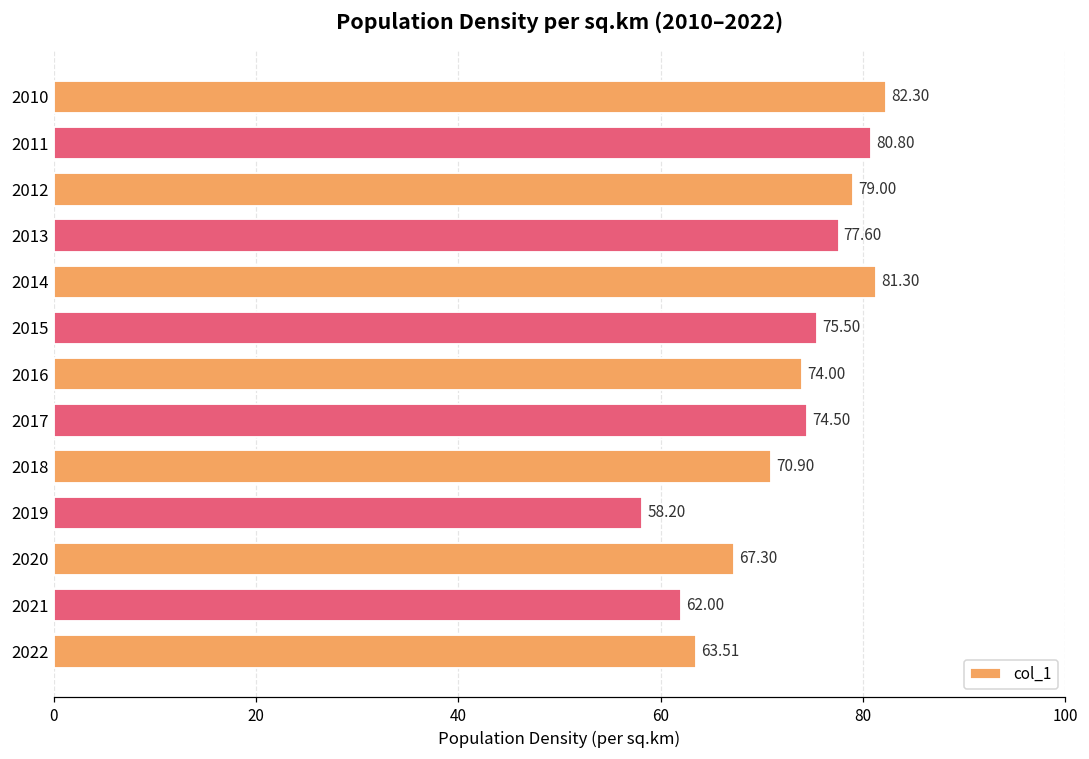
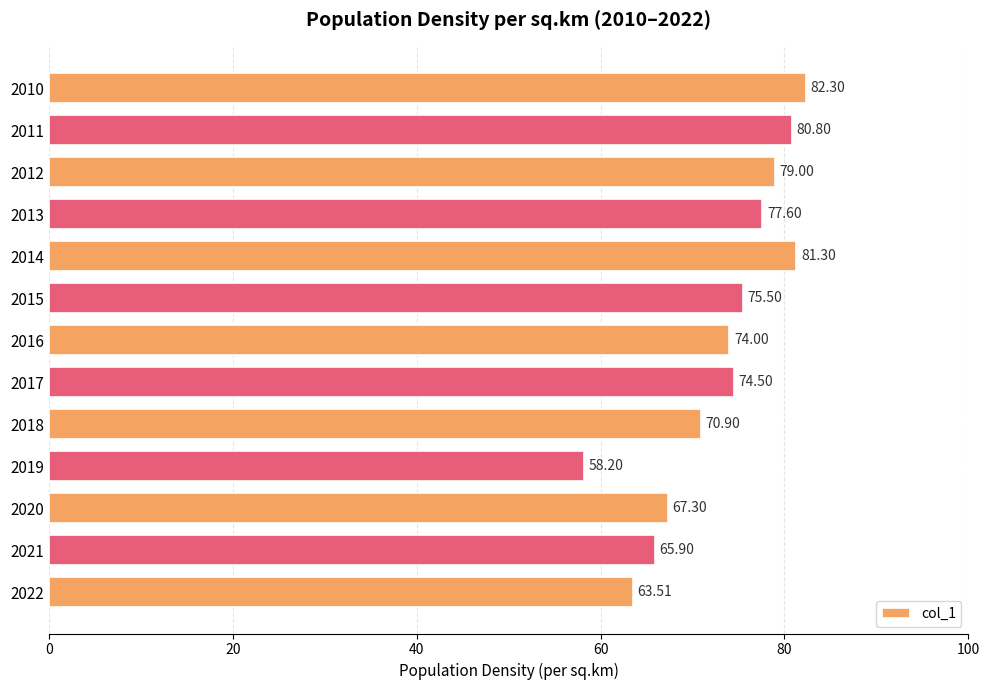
2021: 62.00 -> 65.90
